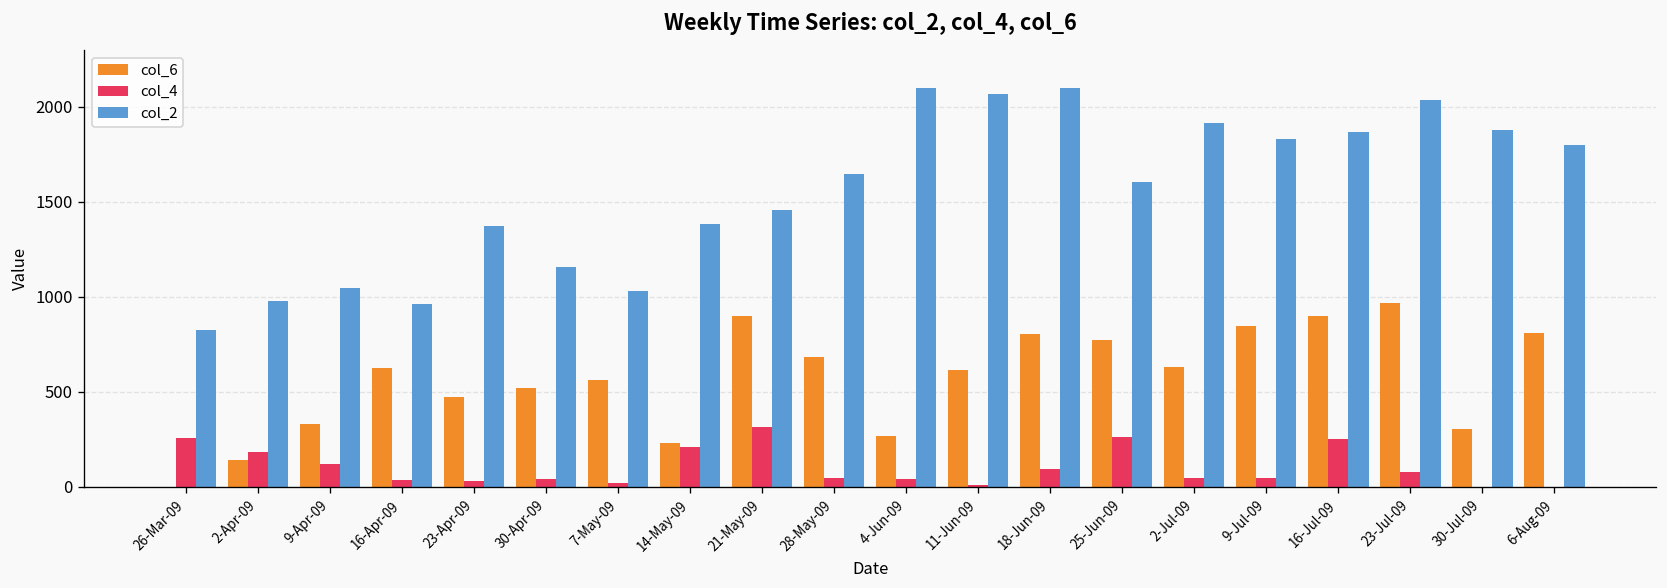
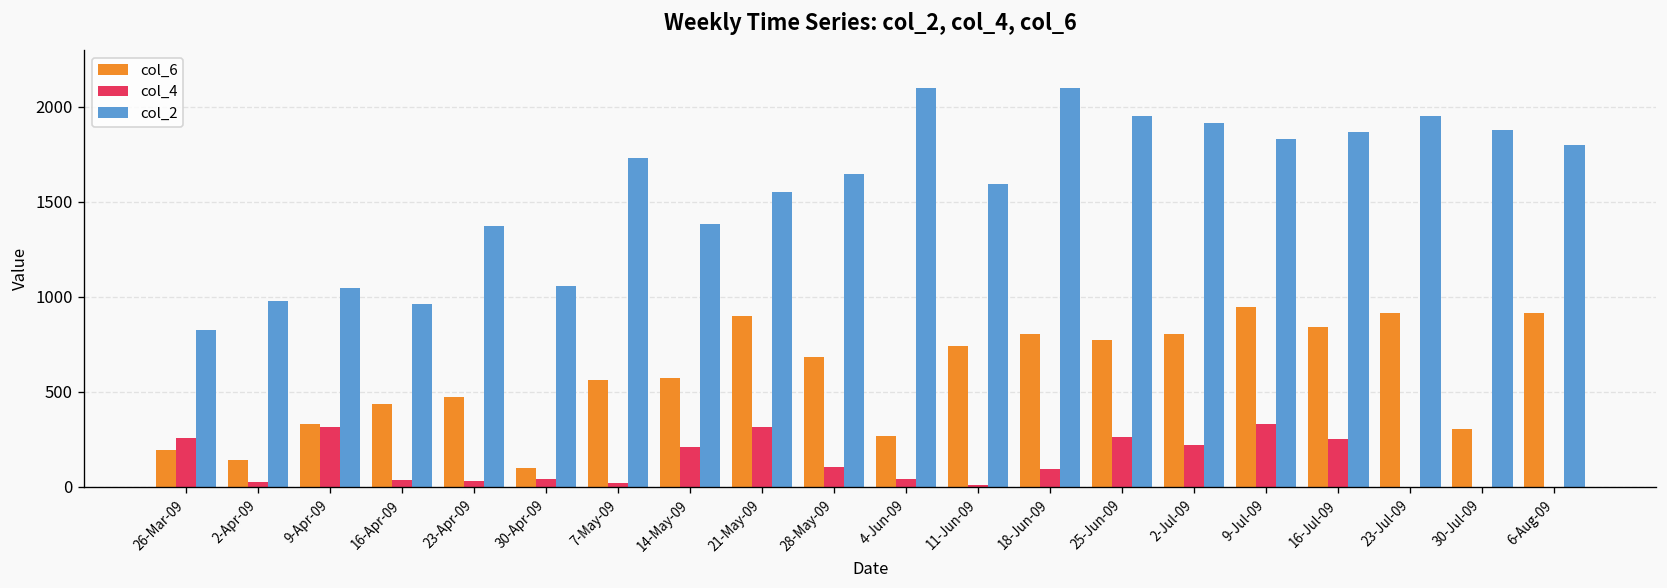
col_6, 26-Mar-09: 0 -> 190
col_4, 2-Apr-09: 190 -> 30
col_4, 9-Apr-09: 120 -> 320
col_6, 16-Apr-09: 630 -> 440
col_6, 30-Apr-09: 520 -> 100
col_2, 30-Apr-09: 1160 -> 1060
col_2, 7-May-09: 1030 -> 1730
col_6, 14-May-09: 230 -> 570
col_2, 21-May-09: 1460 -> 1560
col_4, 28-May-09: 50 -> 110
col_6, 11-Jun-09: 610 -> 740
col_2, 11-Jun-09: 2070 -> 1590
col_2, 25-Jun-09: 1610 -> 1950
col_6, 2-Jul-09: 630 -> 800
col_4, 2-Jul-09: 50 -> 220
col_6, 9-Jul-09: 850 -> 950
col_4, 9-Jul-09: 50 -> 330
col_6, 16-Jul-09: 900 -> 840
col_6, 23-Jul-09: 970 -> 920
col_4, 23-Jul-09: 80 -> 0
col_2, 23-Jul-09: 2040 -> 1950
col_6, 6-Aug-09: 810 -> 920
